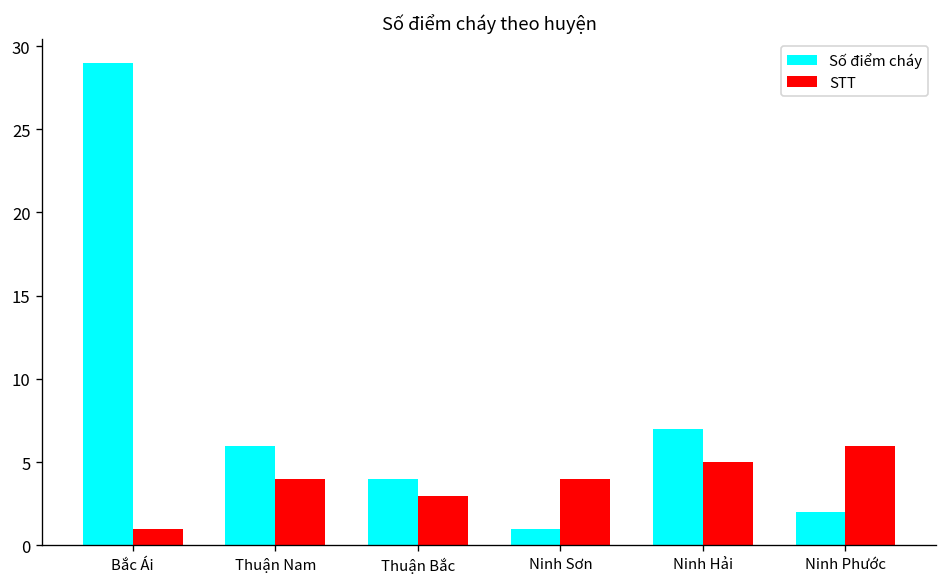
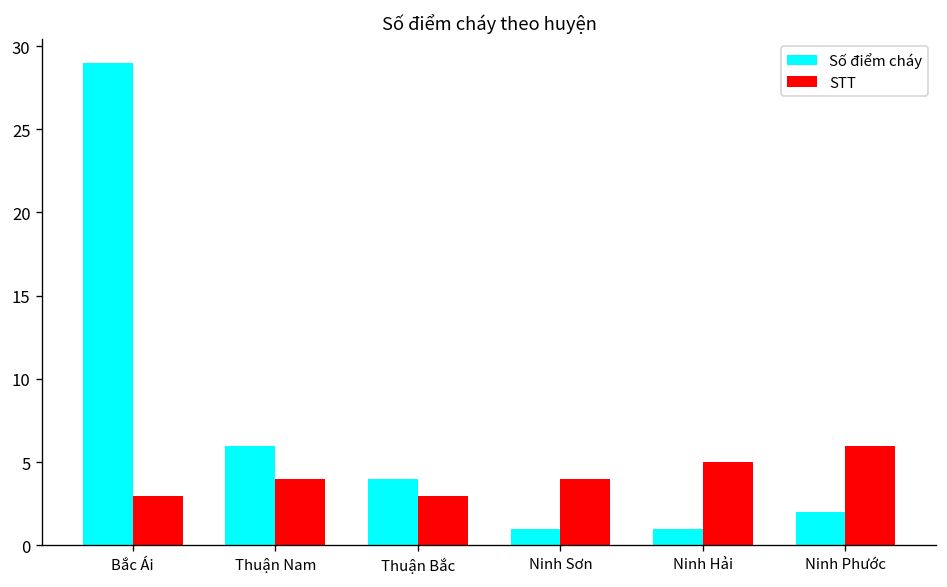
STT, Bắc Ái: 1 -> 3
Số điểm cháy, Ninh Hải: 7 -> 1
